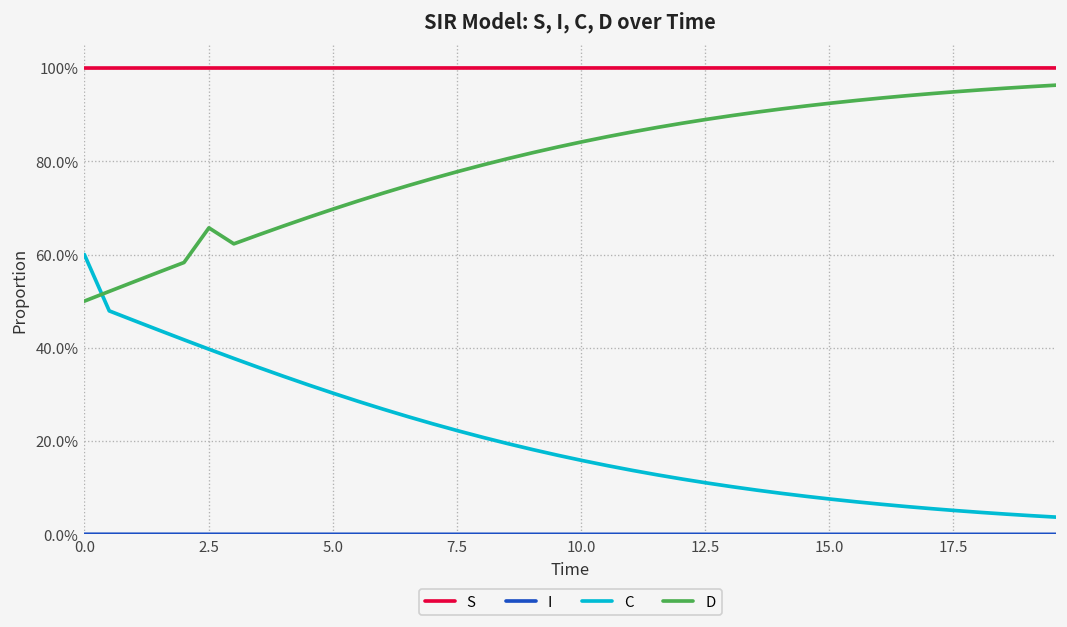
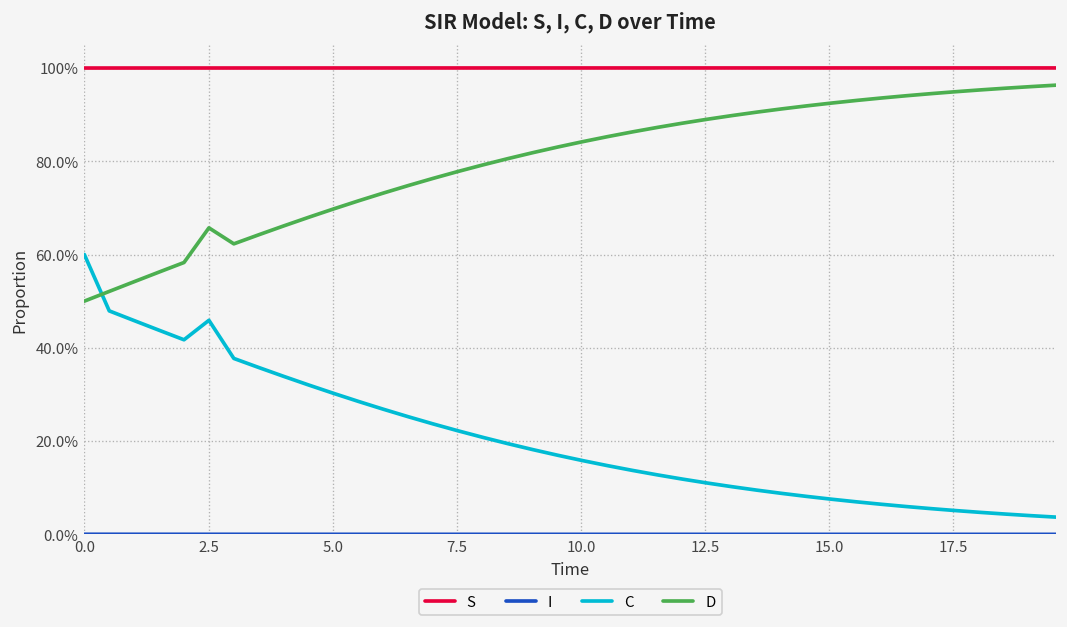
C, 2.5: 40% -> 46%
